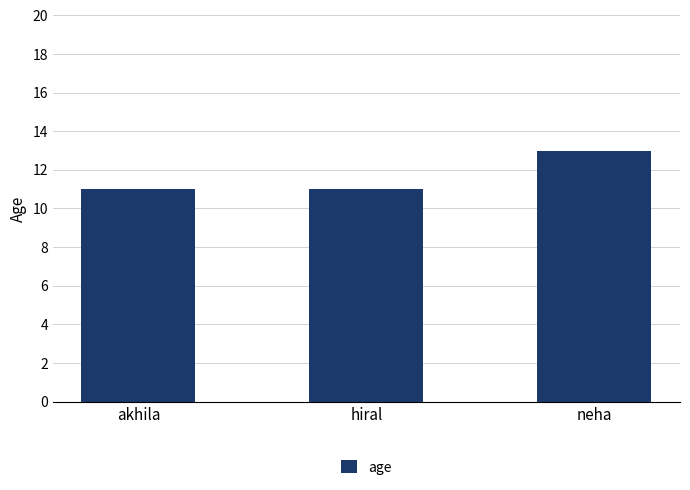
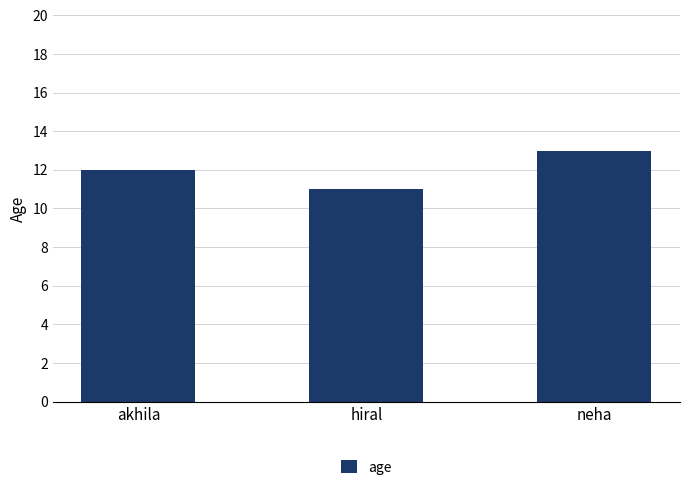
akhila: 11 -> 12
